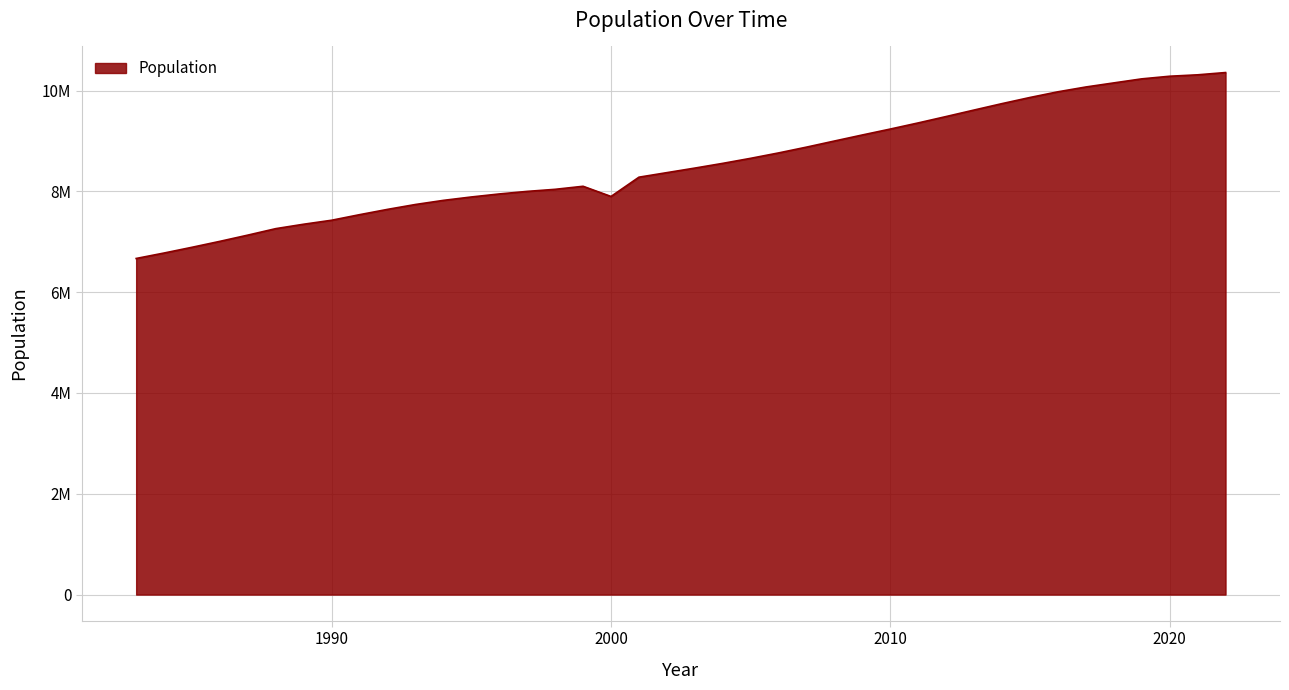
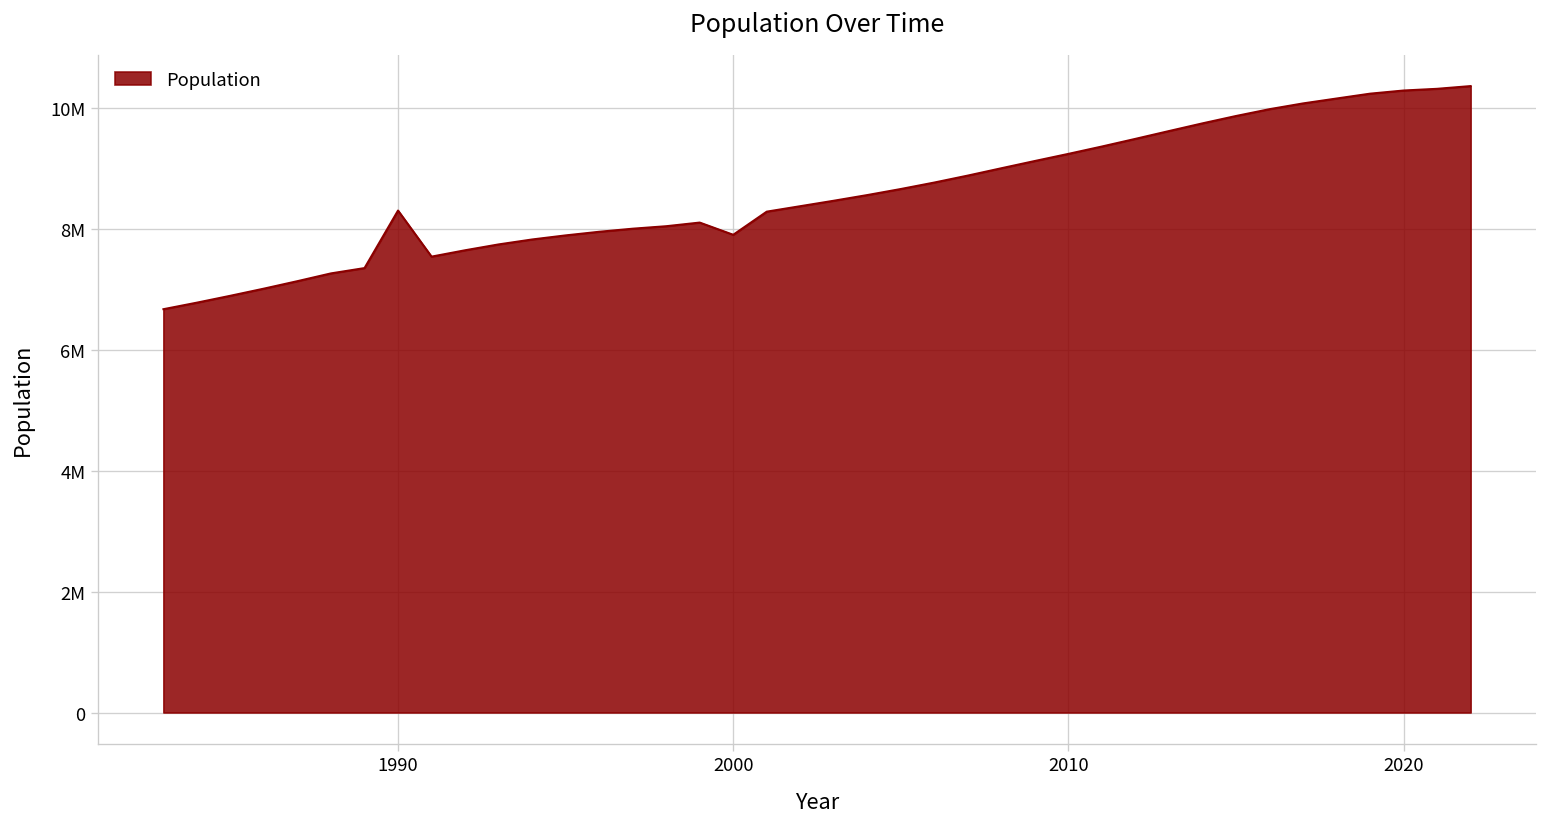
1990: 7400000 -> 8300000
